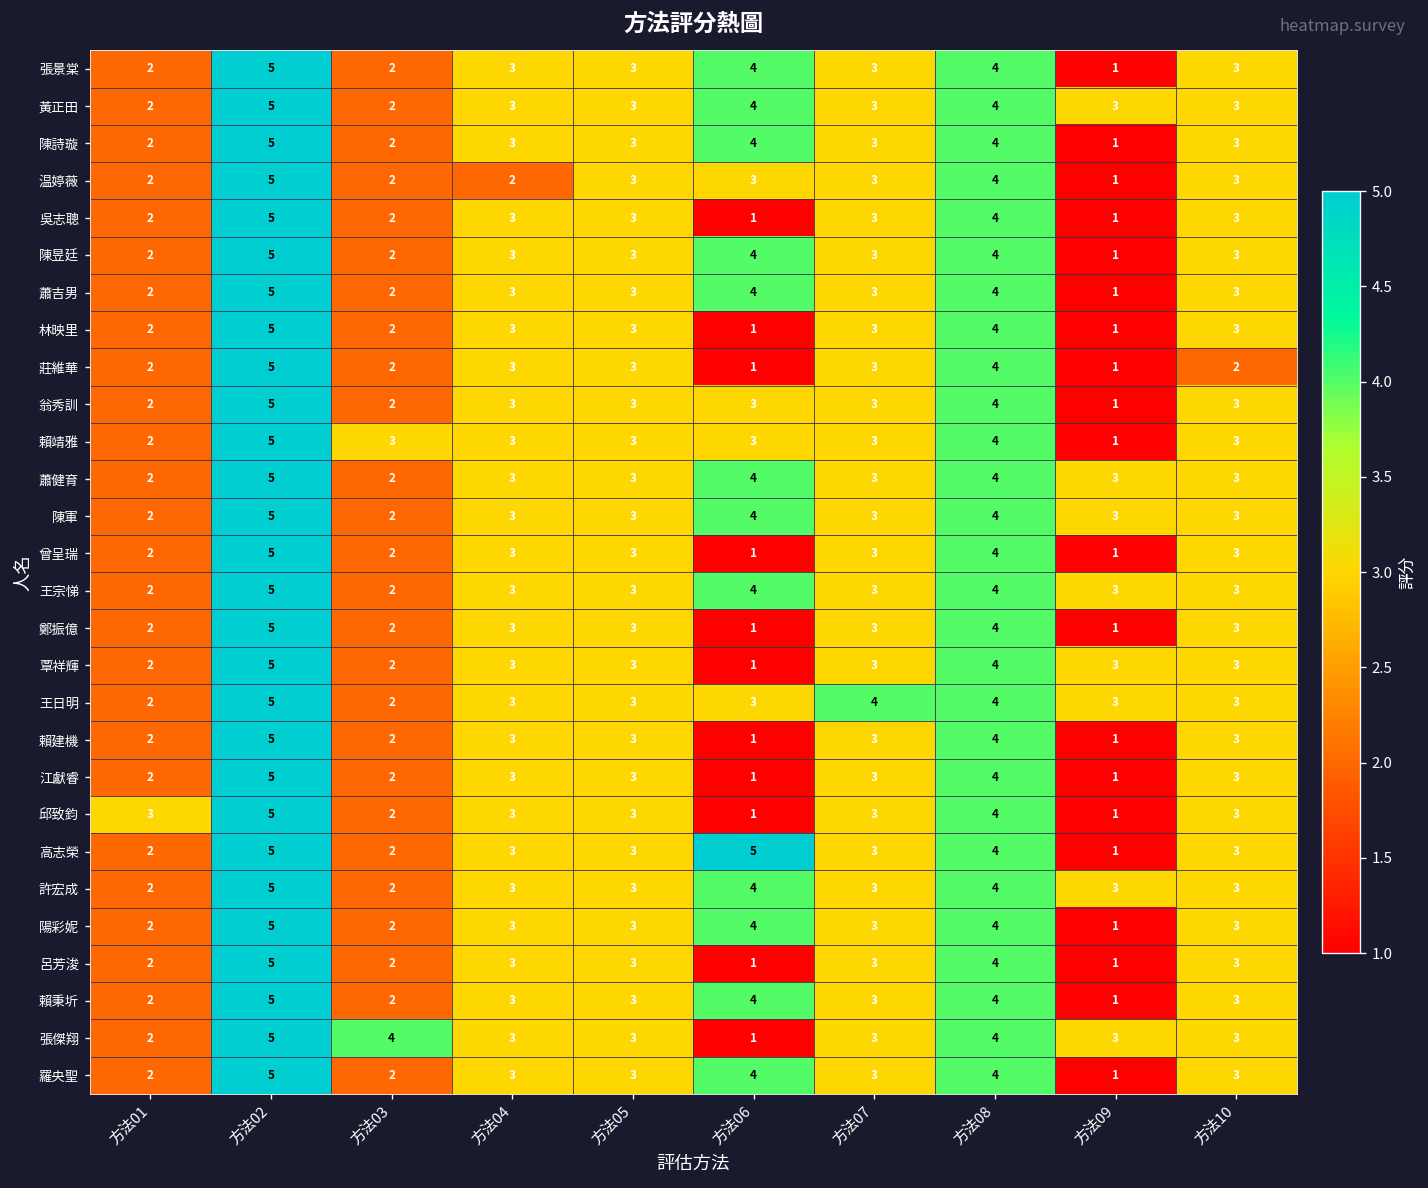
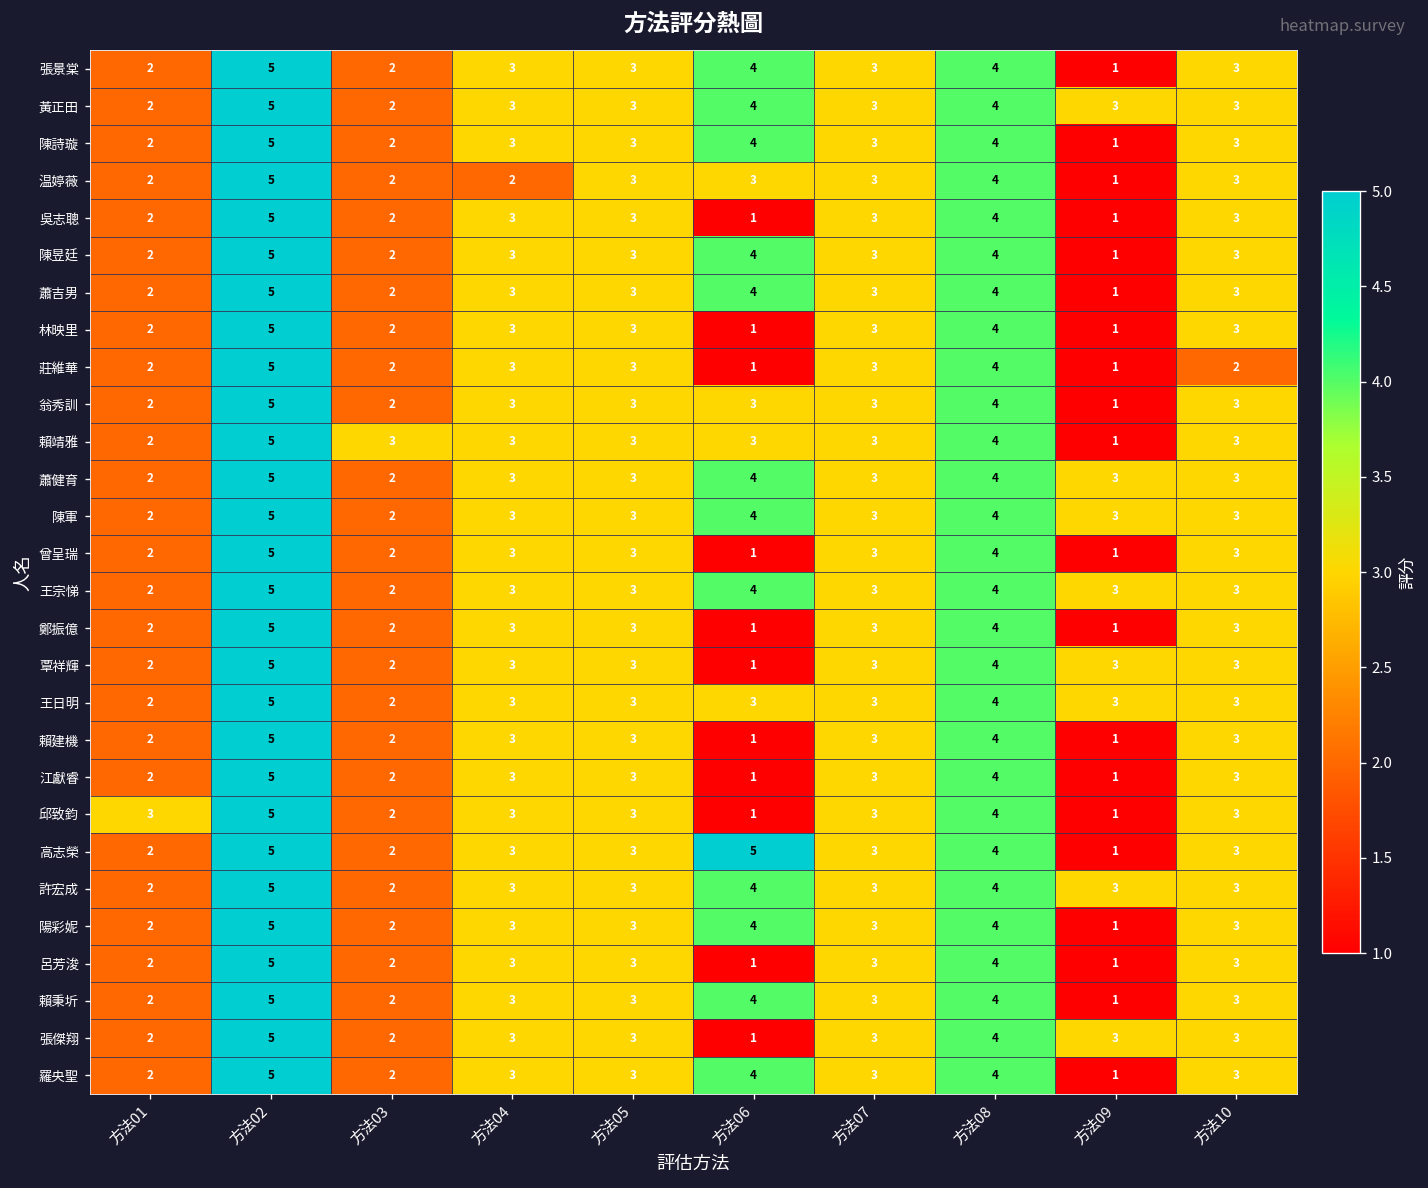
王日明, 方法07: 4 -> 3
張傑翔, 方法03: 4 -> 2
